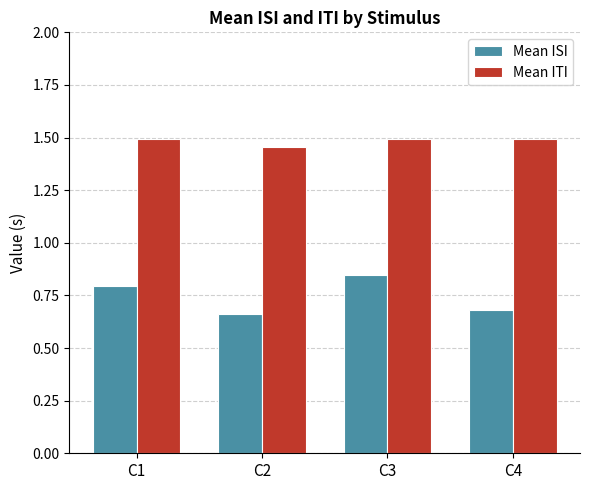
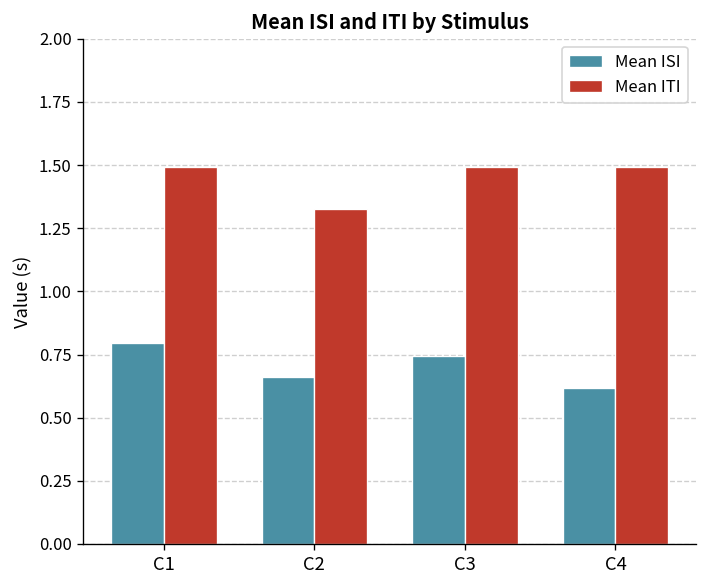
Mean ITI, C2: 1.46 -> 1.33
Mean ISI, C3: 0.85 -> 0.74
Mean ISI, C4: 0.68 -> 0.62
